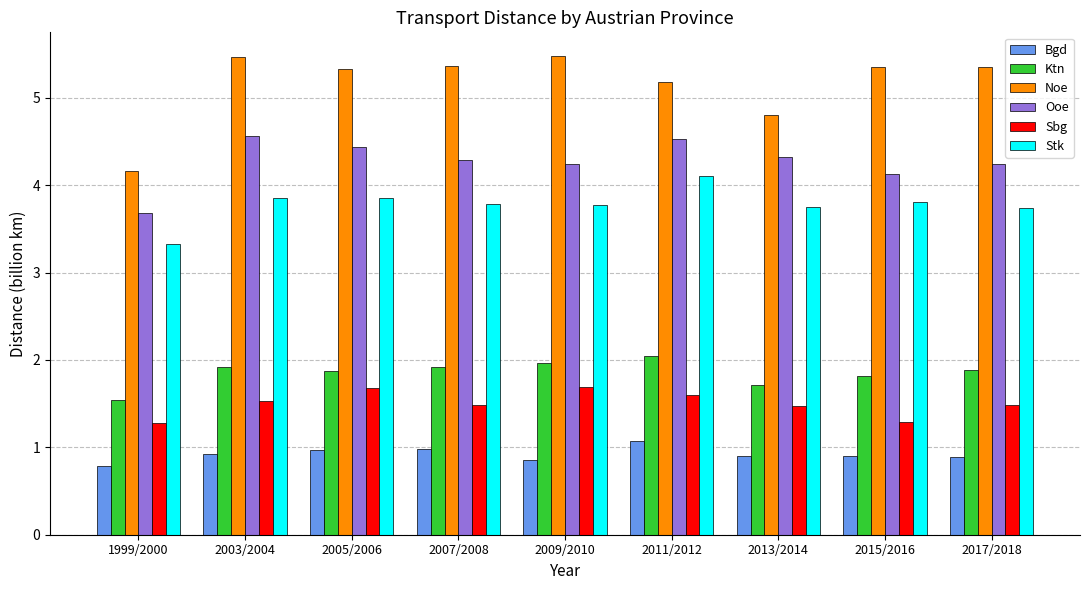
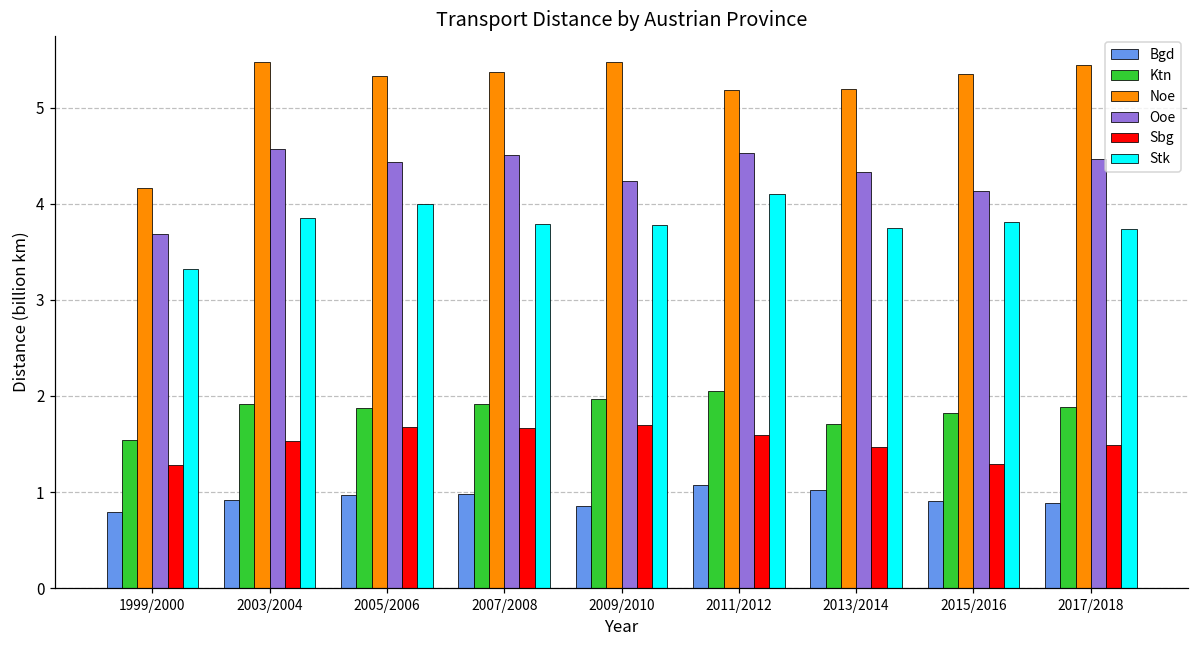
Stk, 2005/2006: 3.9 -> 4.0
Ooe, 2007/2008: 4.3 -> 4.5
Sbg, 2007/2008: 1.5 -> 1.7
Bgd, 2013/2014: 0.9 -> 1.0
Noe, 2013/2014: 4.8 -> 5.2
Noe, 2017/2018: 5.35 -> 5.45
Ooe, 2017/2018: 4.2 -> 4.5
